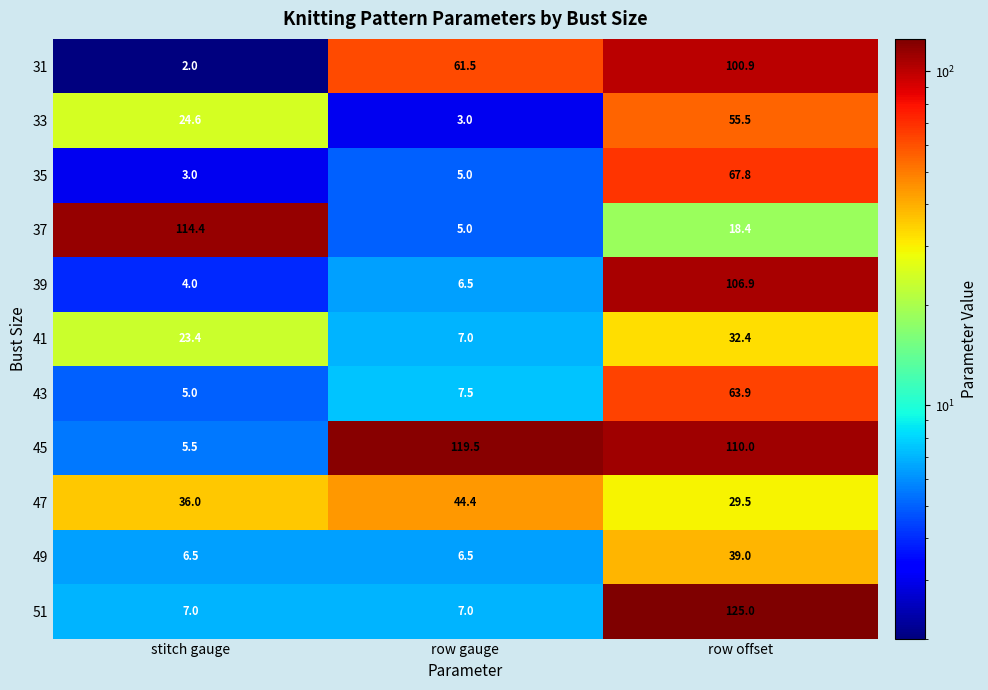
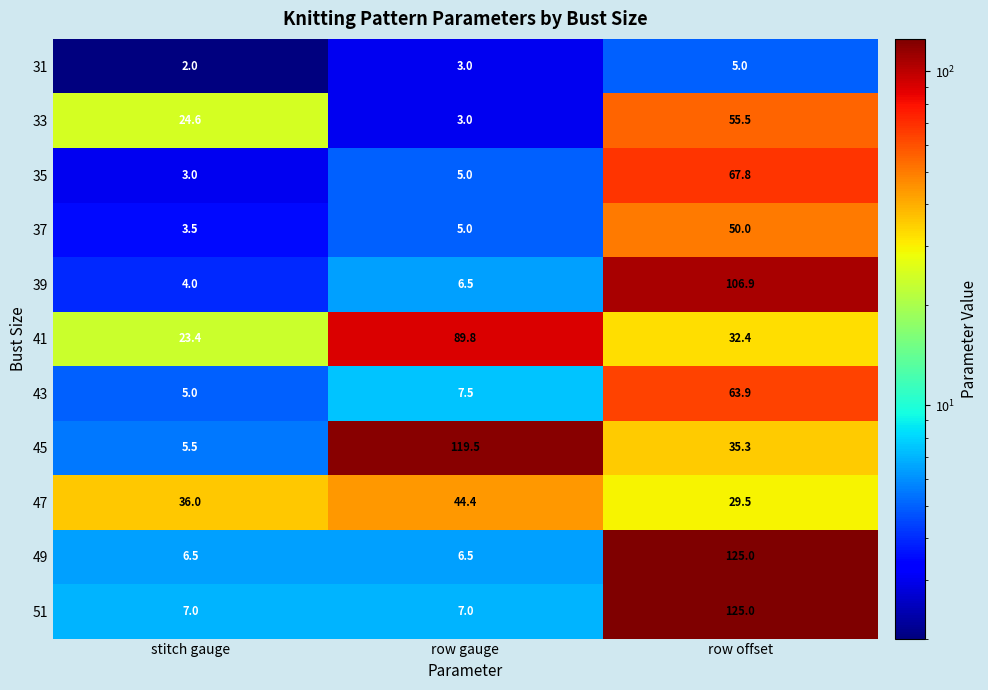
31, row gauge: 61.5 -> 3.0
31, row offset: 100.9 -> 5.0
37, stitch gauge: 114.4 -> 3.5
37, row offset: 18.4 -> 50.0
41, row gauge: 7.0 -> 89.8
45, row offset: 110.0 -> 35.3
49, row offset: 39.0 -> 125.0
